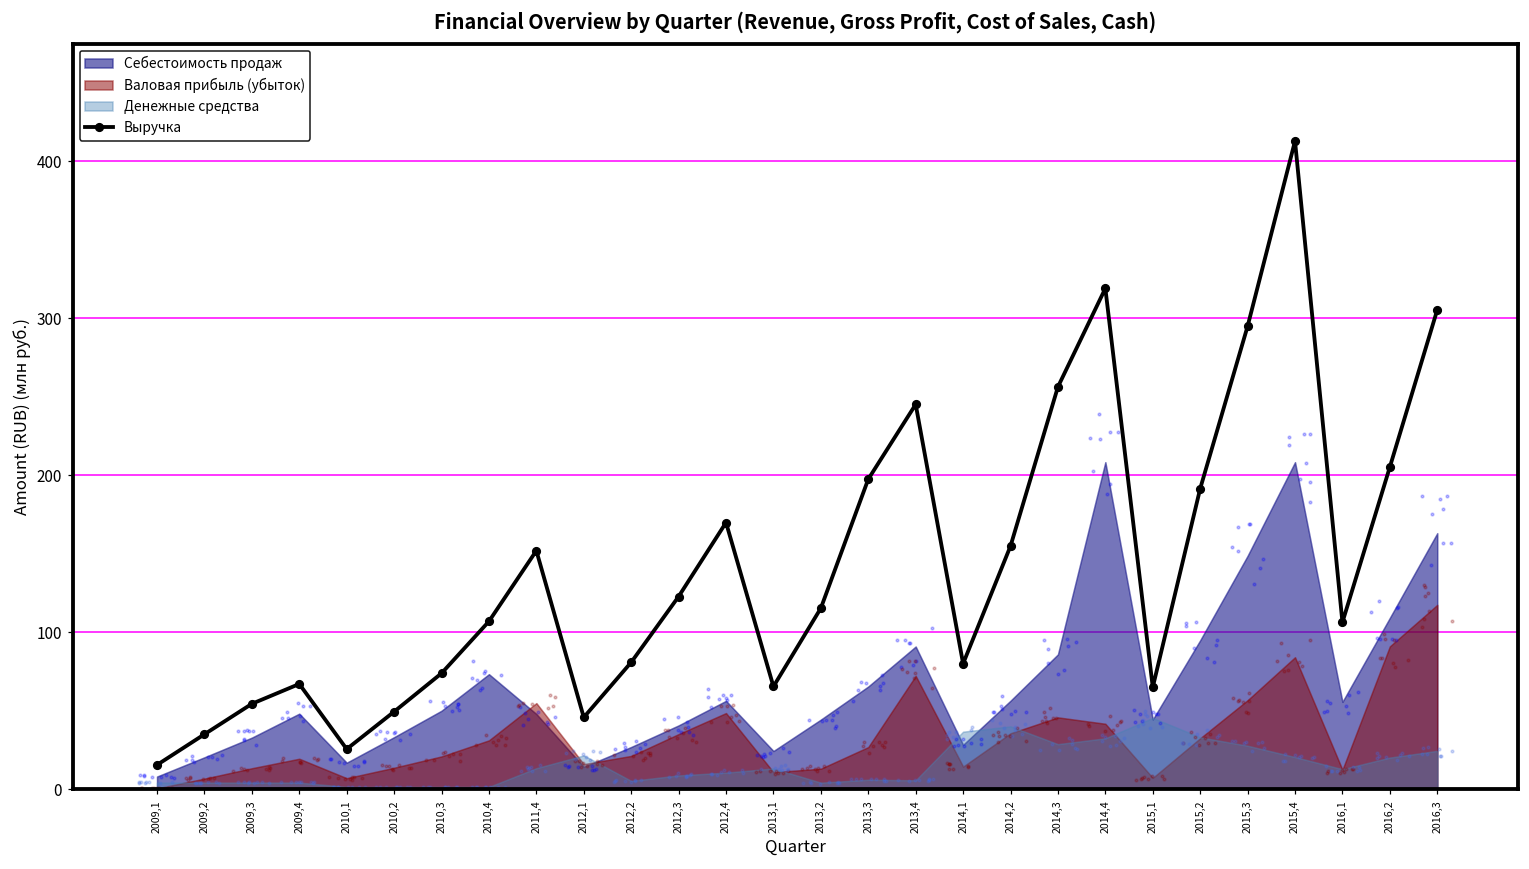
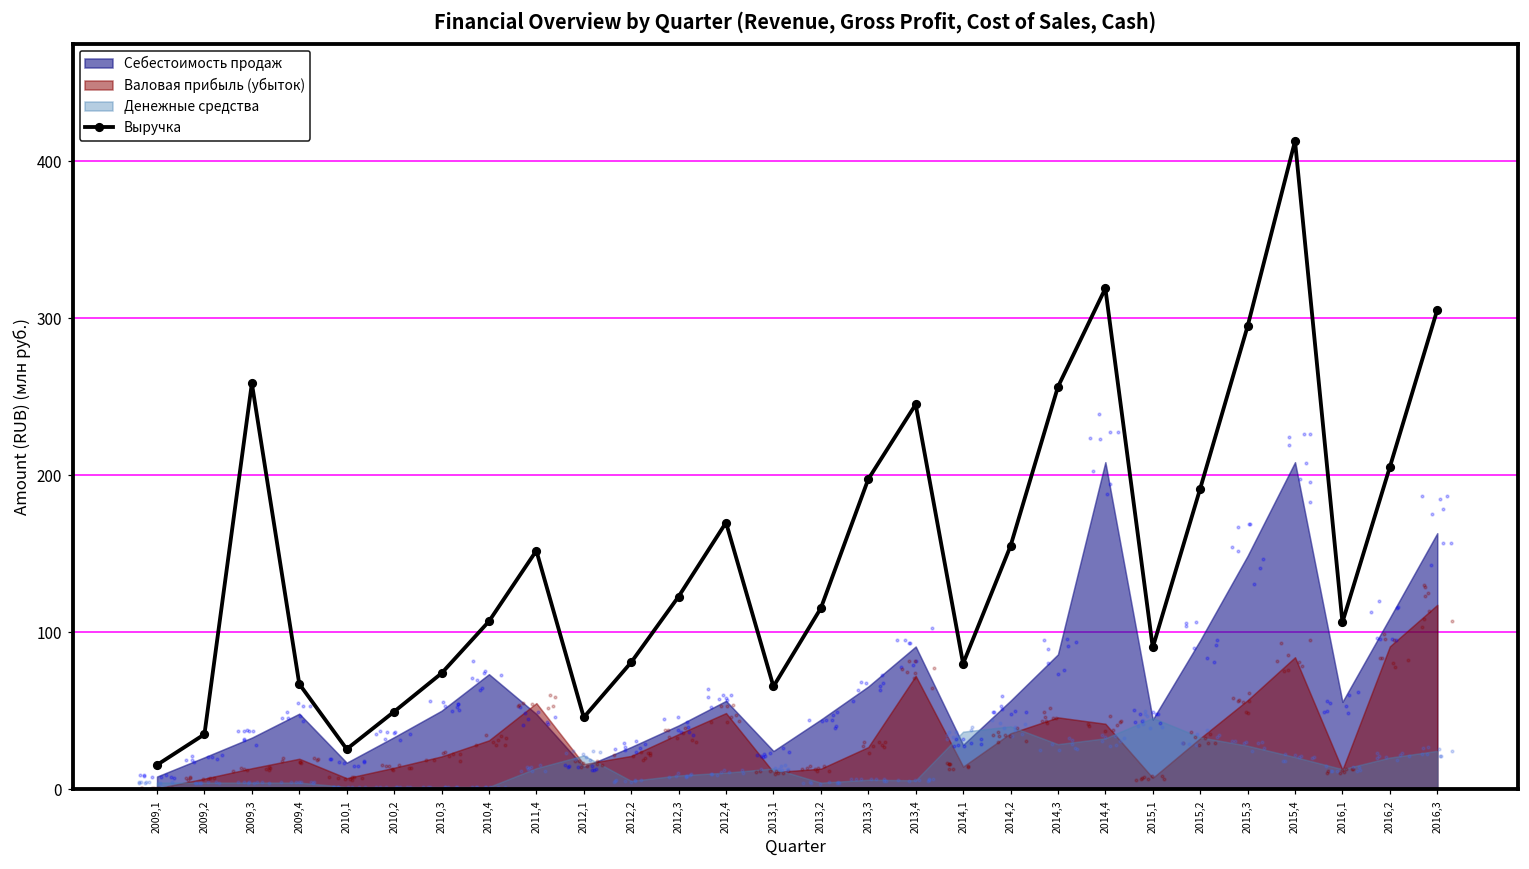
Выручка, 2009,3: 54 -> 258
Выручка, 2015,1: 65 -> 90
